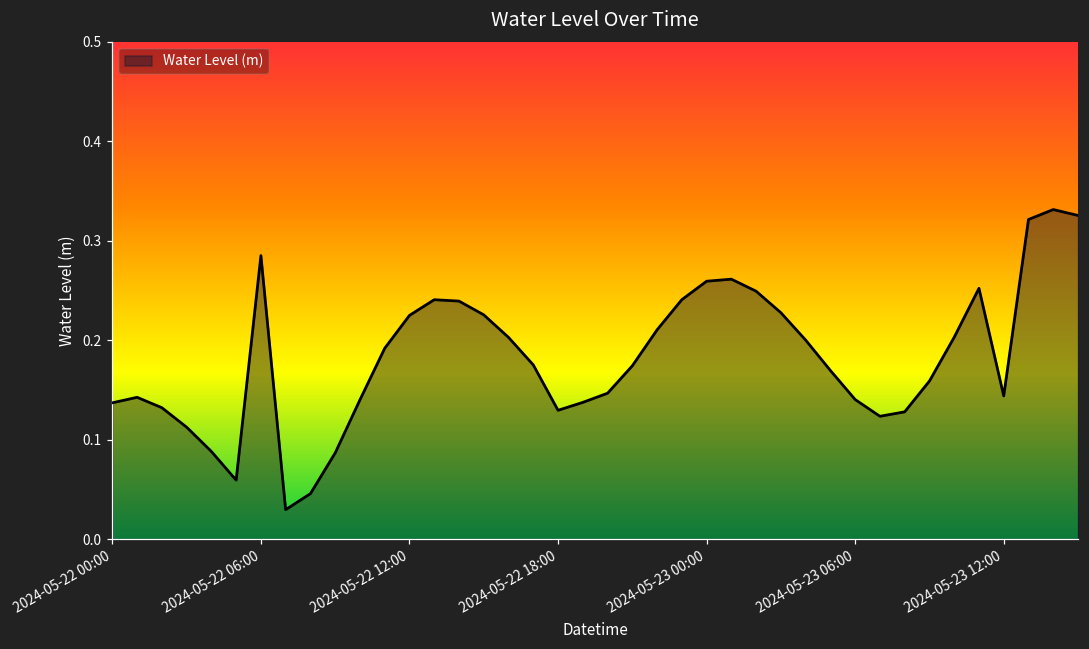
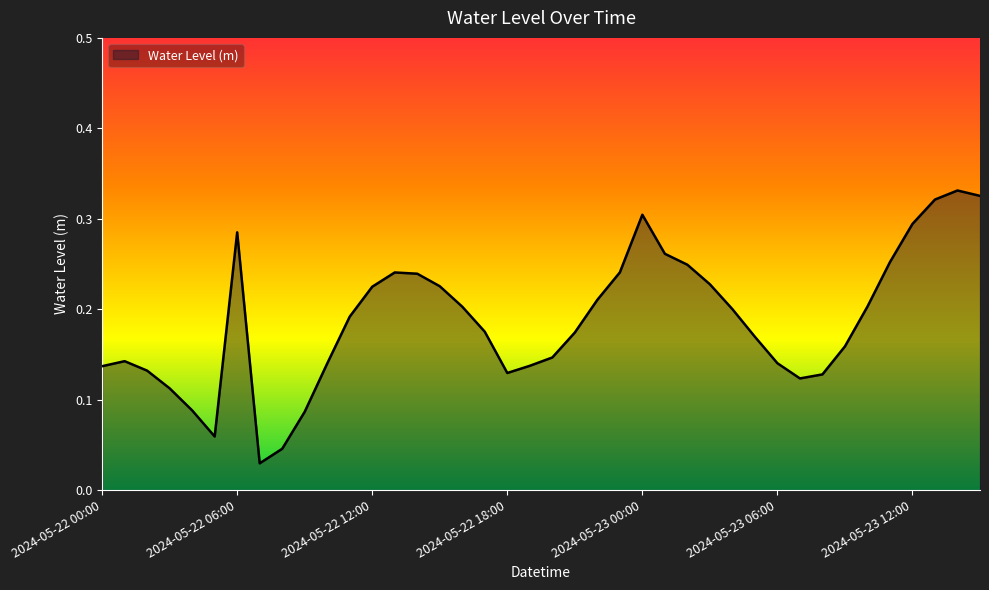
2024-05-23 00:00: 0.26 -> 0.30
2024-05-23 12:00: 0.14 -> 0.29
